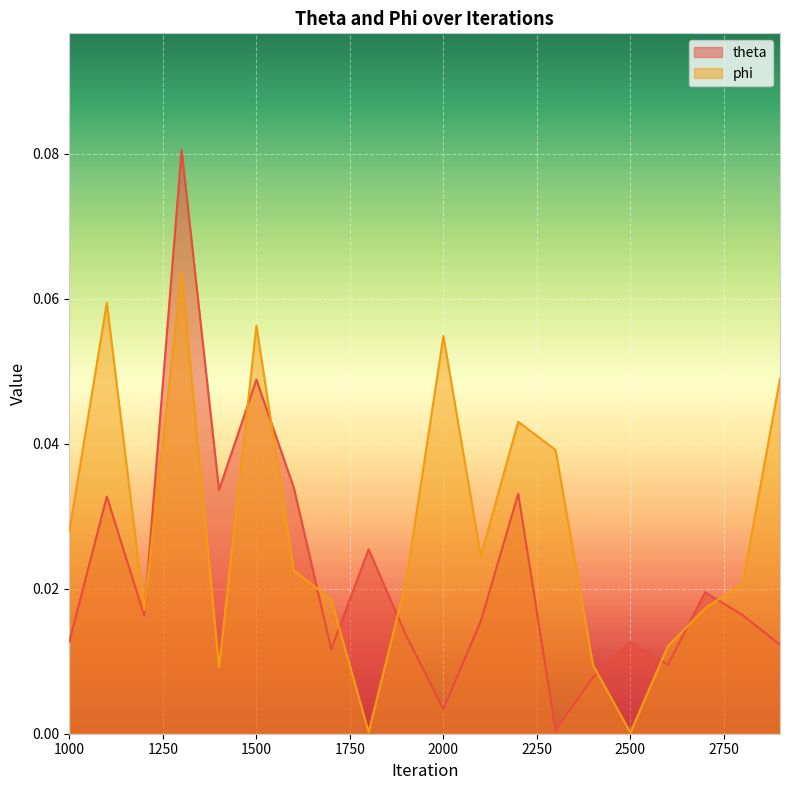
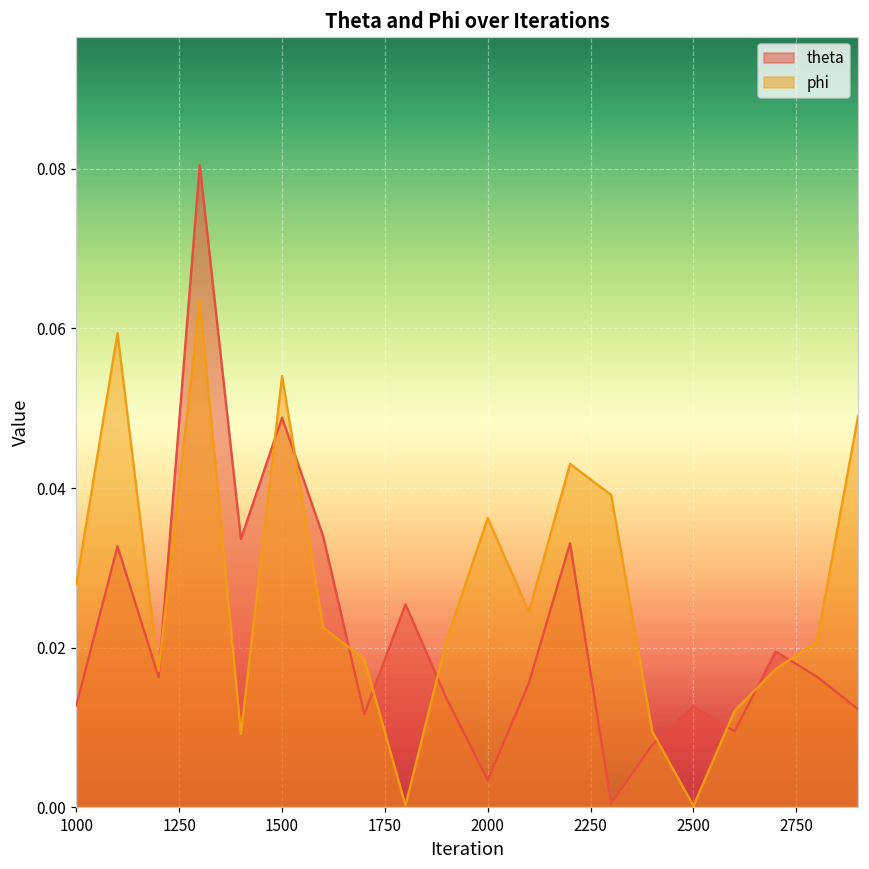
phi, 1500: 0.056 -> 0.054
phi, 2000: 0.055 -> 0.036
